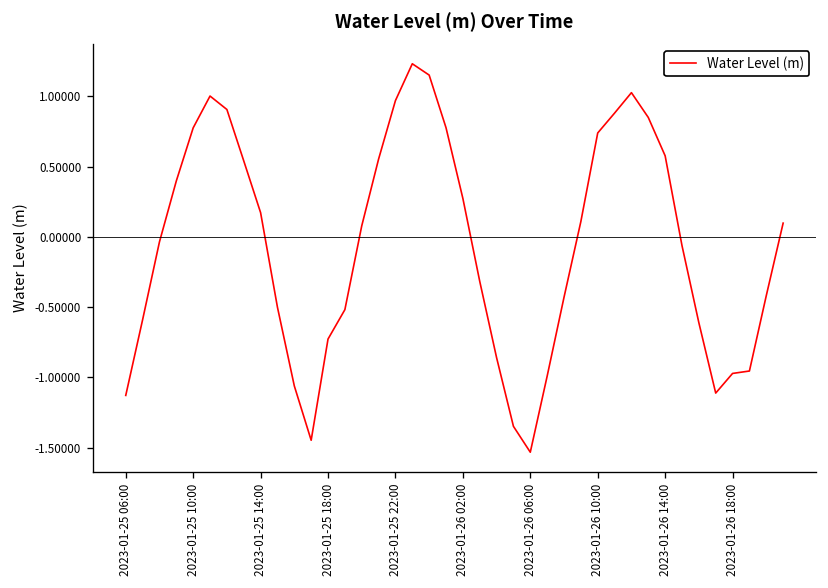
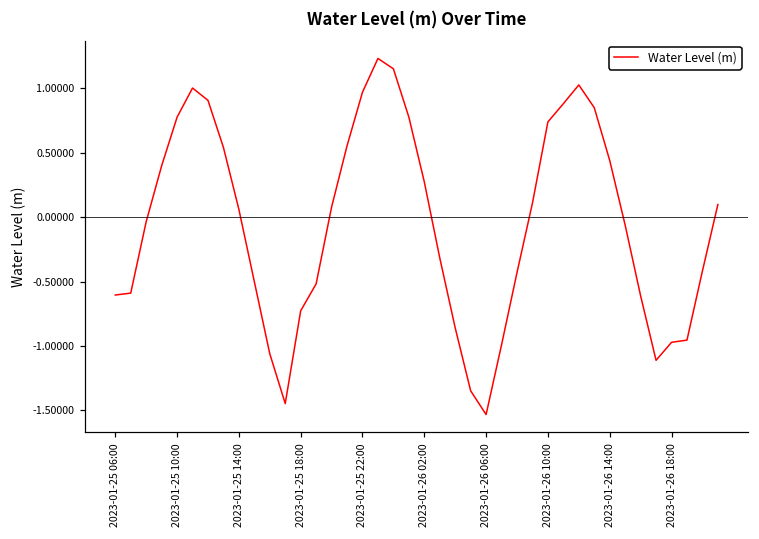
2023-01-25 06:00: -1.13 -> -0.60
2023-01-25 14:00: 0.17 -> 0.06
2023-01-26 14:00: 0.58 -> 0.44
